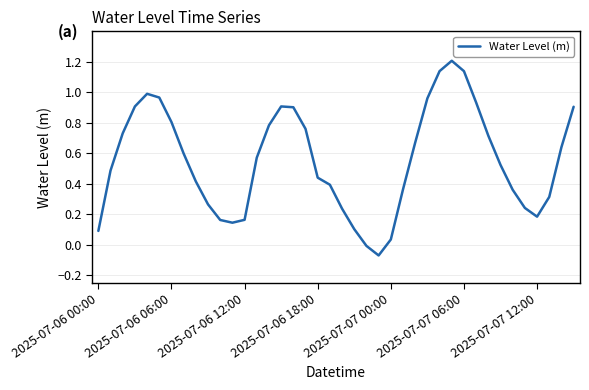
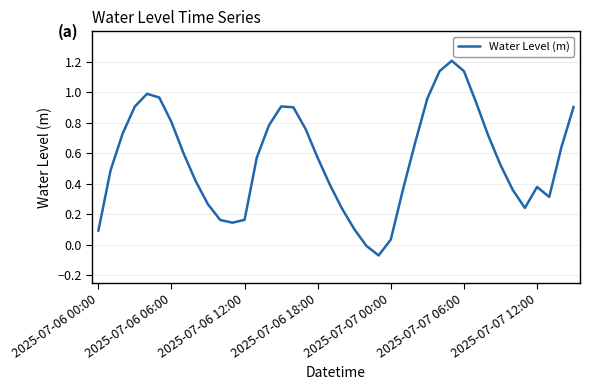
2025-07-06 18:00: 0.44 -> 0.57
2025-07-07 12:00: 0.18 -> 0.38
